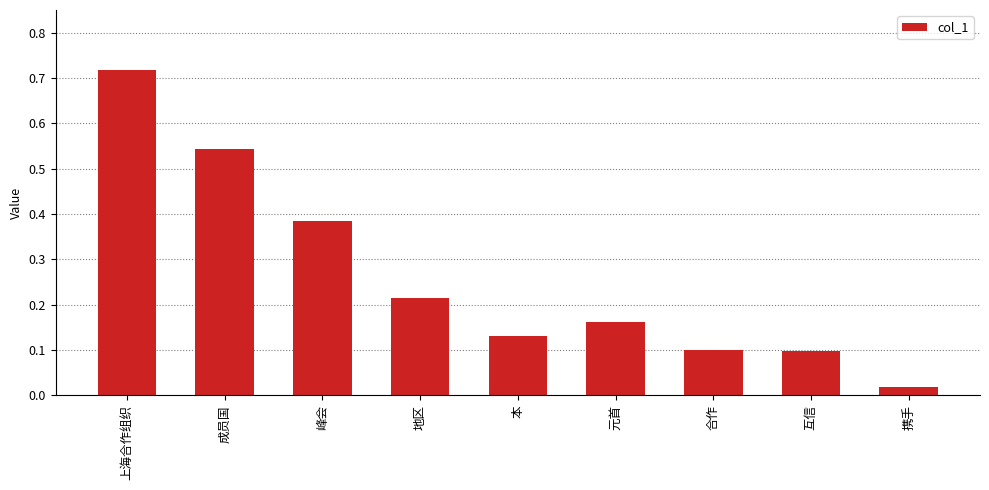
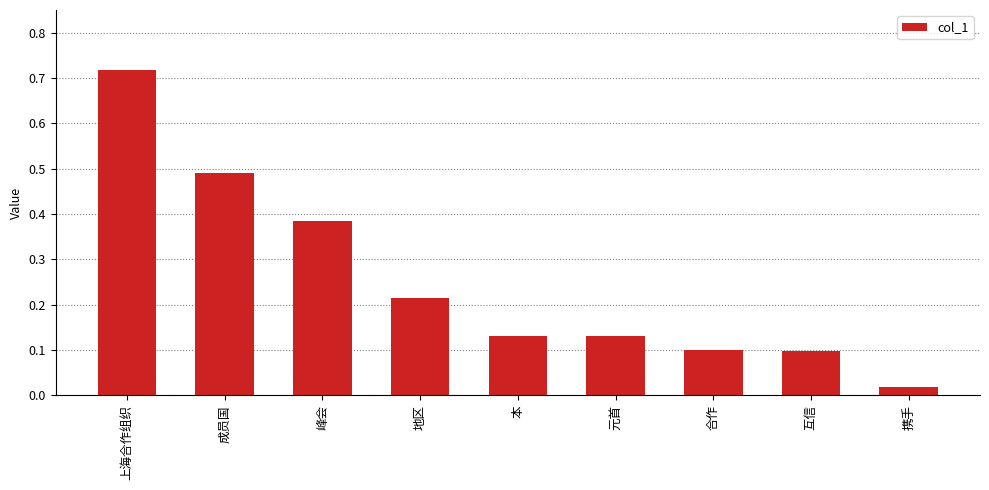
成员国: 0.54 -> 0.49
元首: 0.16 -> 0.13
